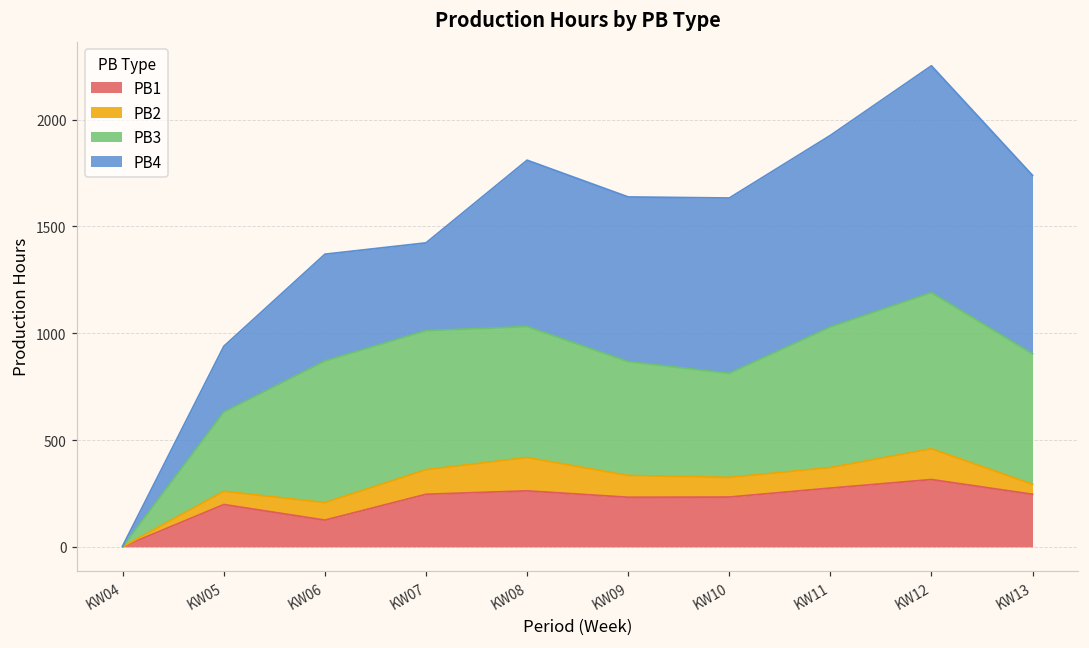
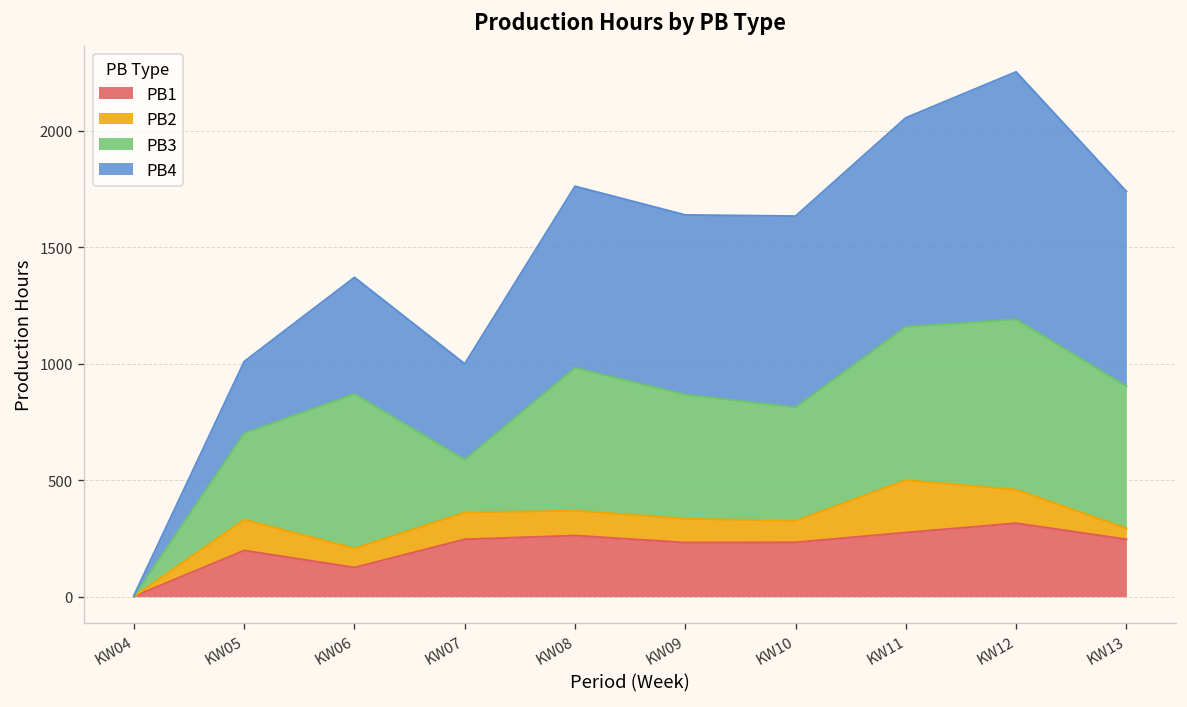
PB2, KW05: 60 -> 130
PB3, KW07: 650 -> 230
PB2, KW08: 160 -> 110
PB2, KW11: 100 -> 230
